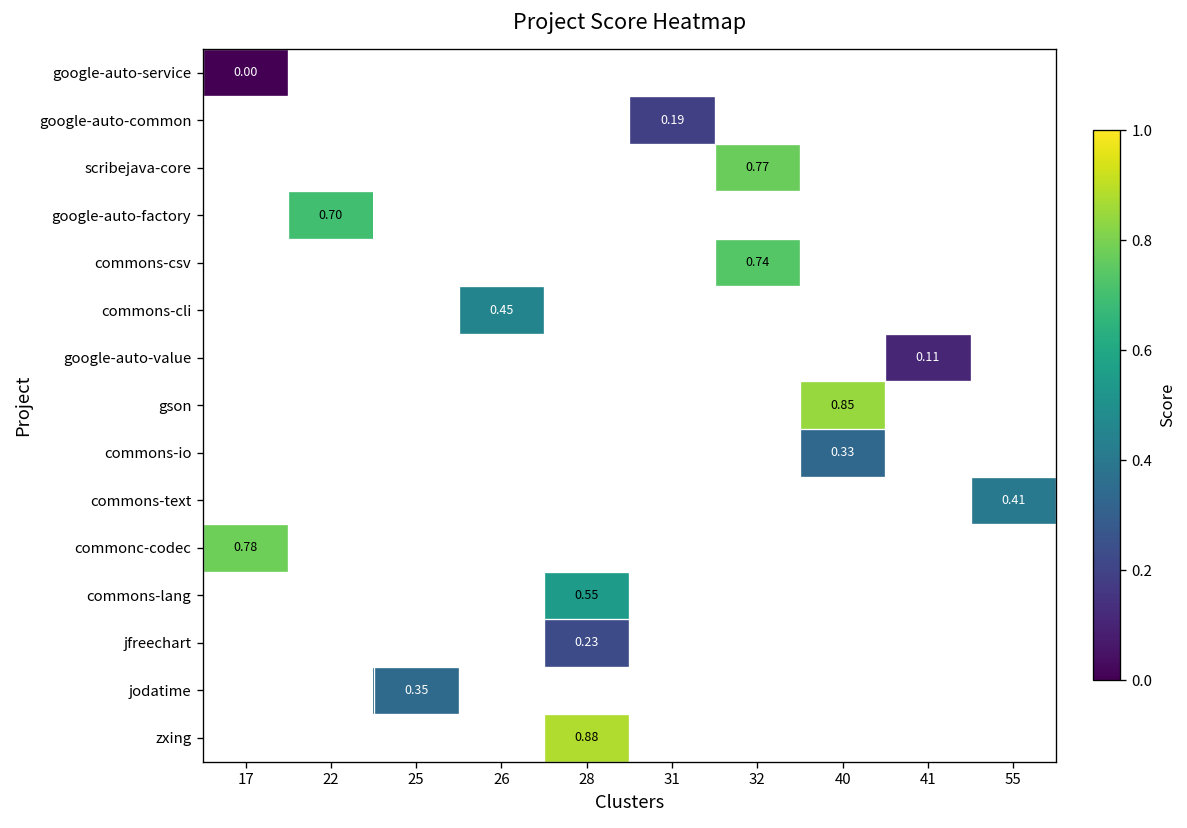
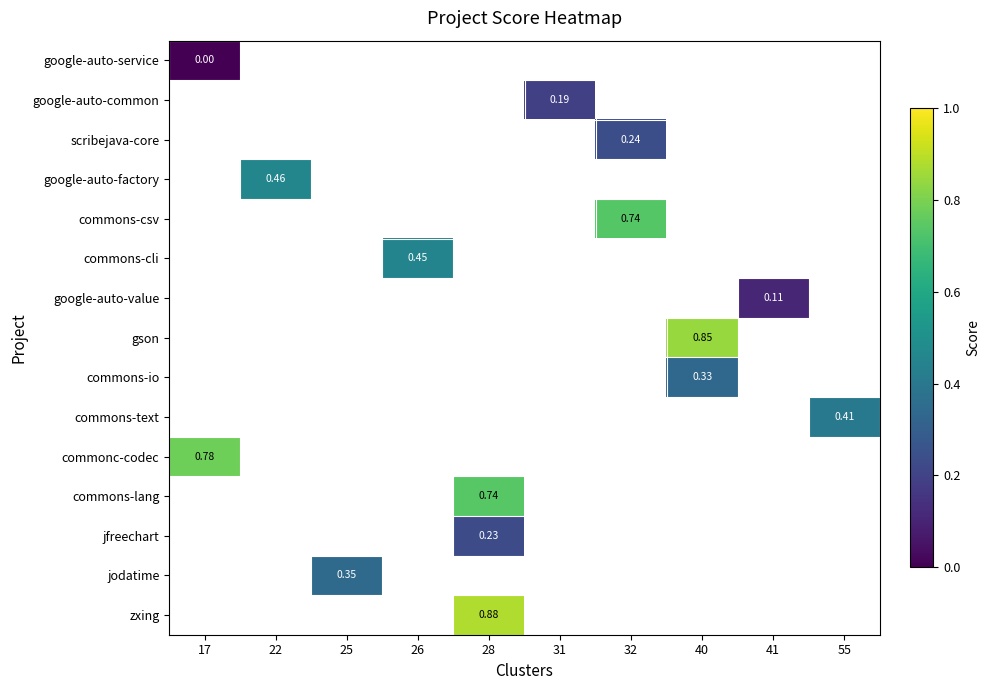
scribejava-core, 32: 0.77 -> 0.24
google-auto-factory, 22: 0.70 -> 0.46
commons-lang, 28: 0.55 -> 0.74
